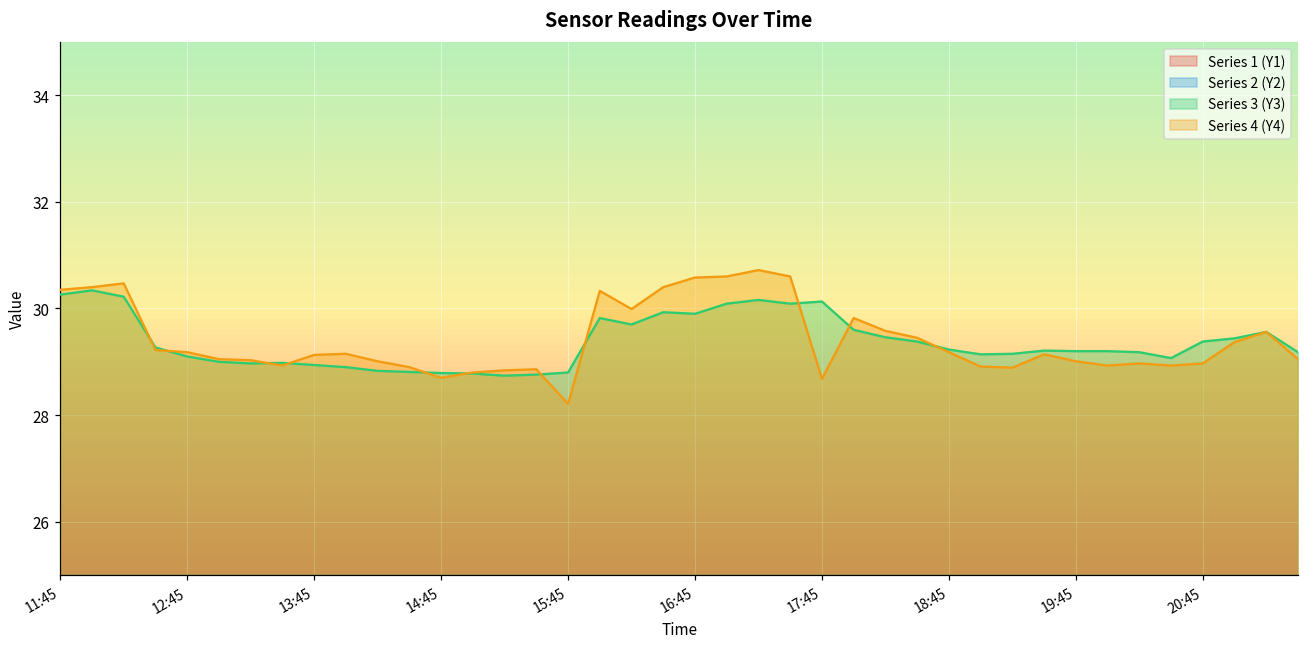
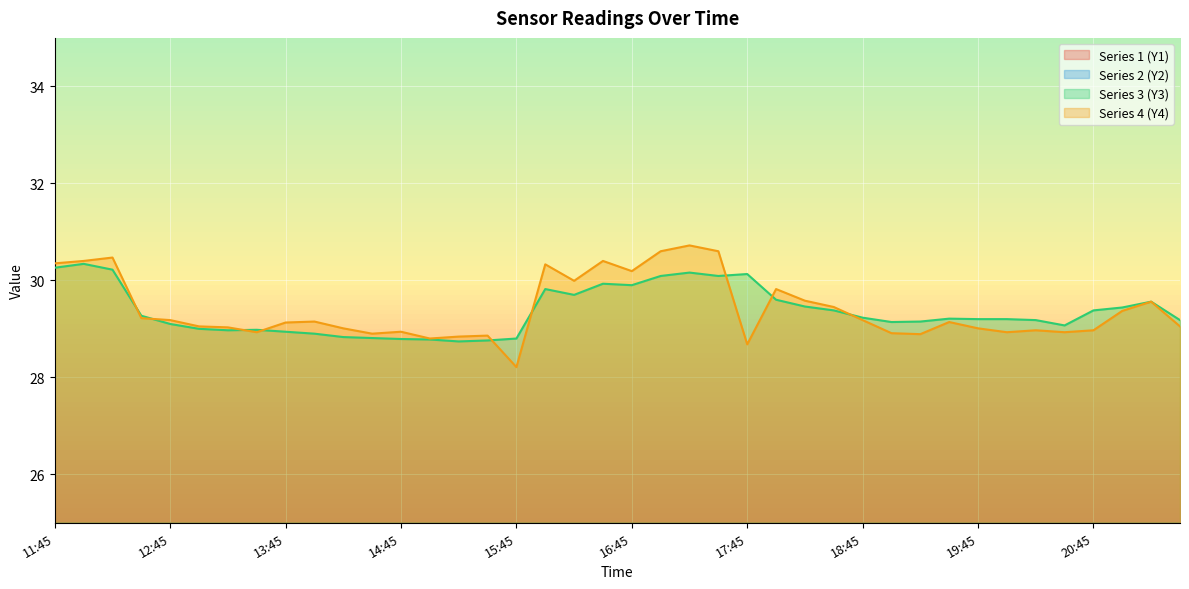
Series 4 (Y4), 14:45: 28.7 -> 28.9
Series 4 (Y4), 16:45: 30.6 -> 30.2
